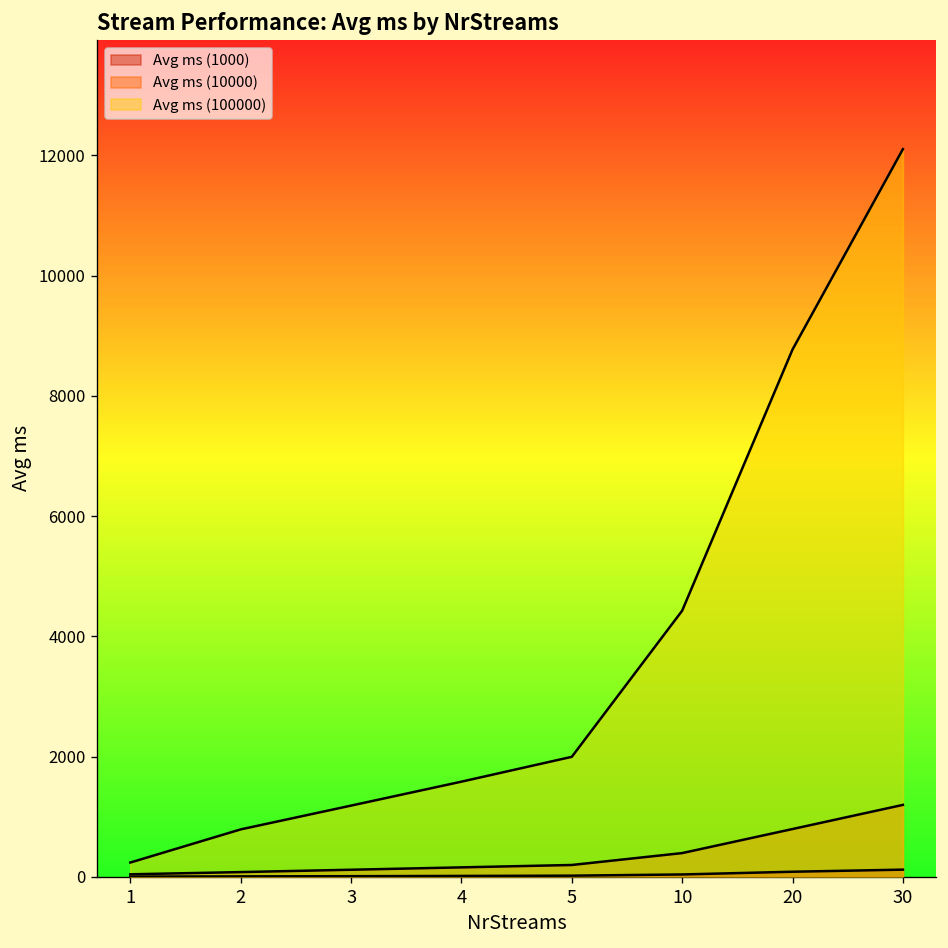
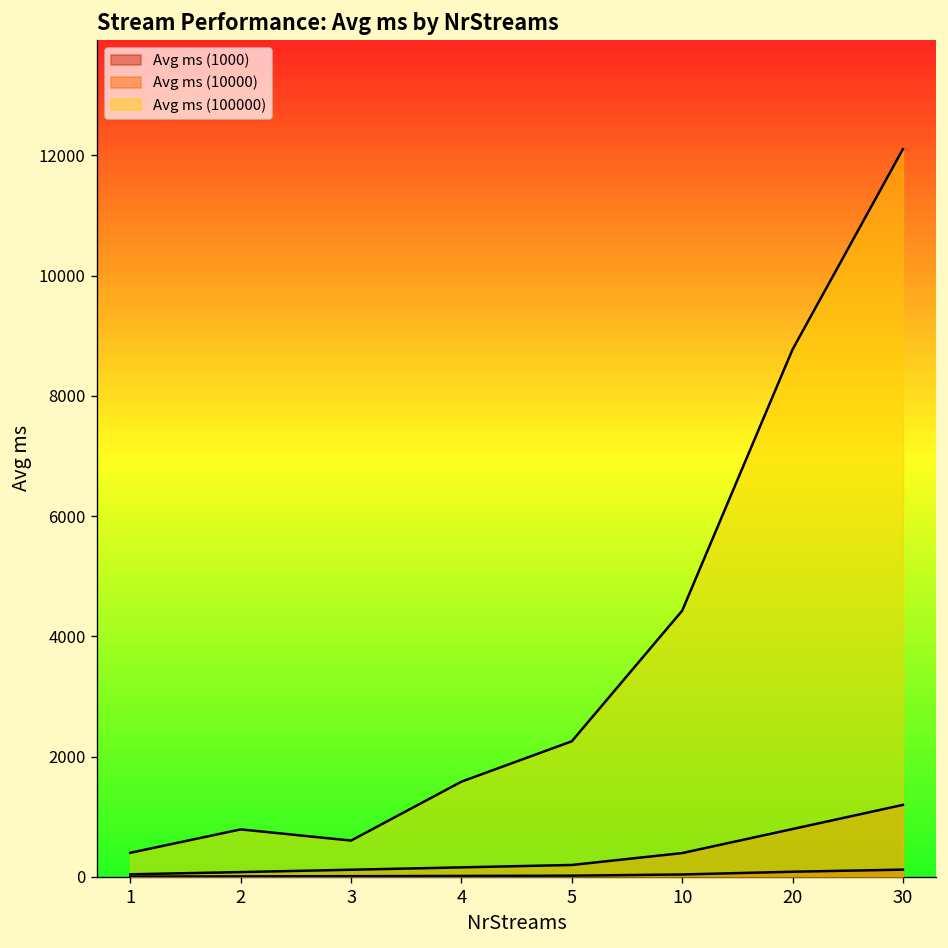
Avg ms (100000), 1: 200 -> 400
Avg ms (100000), 3: 1200 -> 600
Avg ms (100000), 5: 2000 -> 2300
